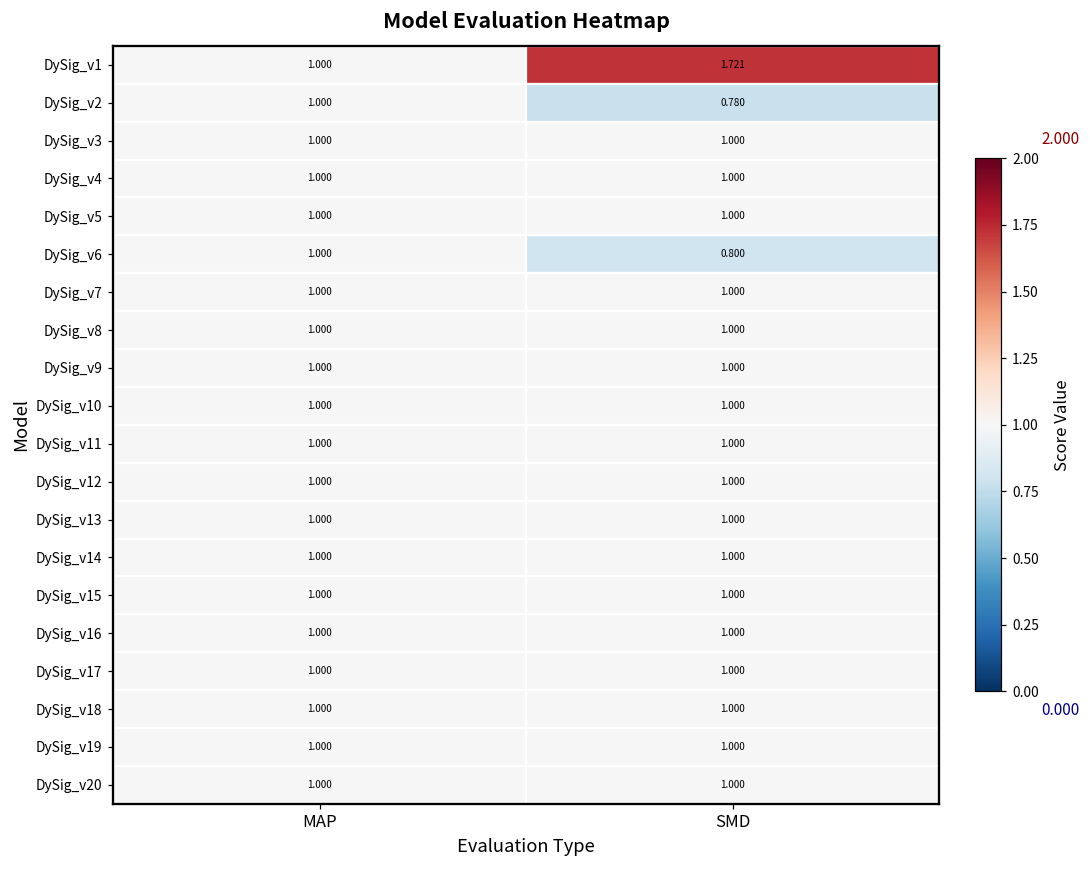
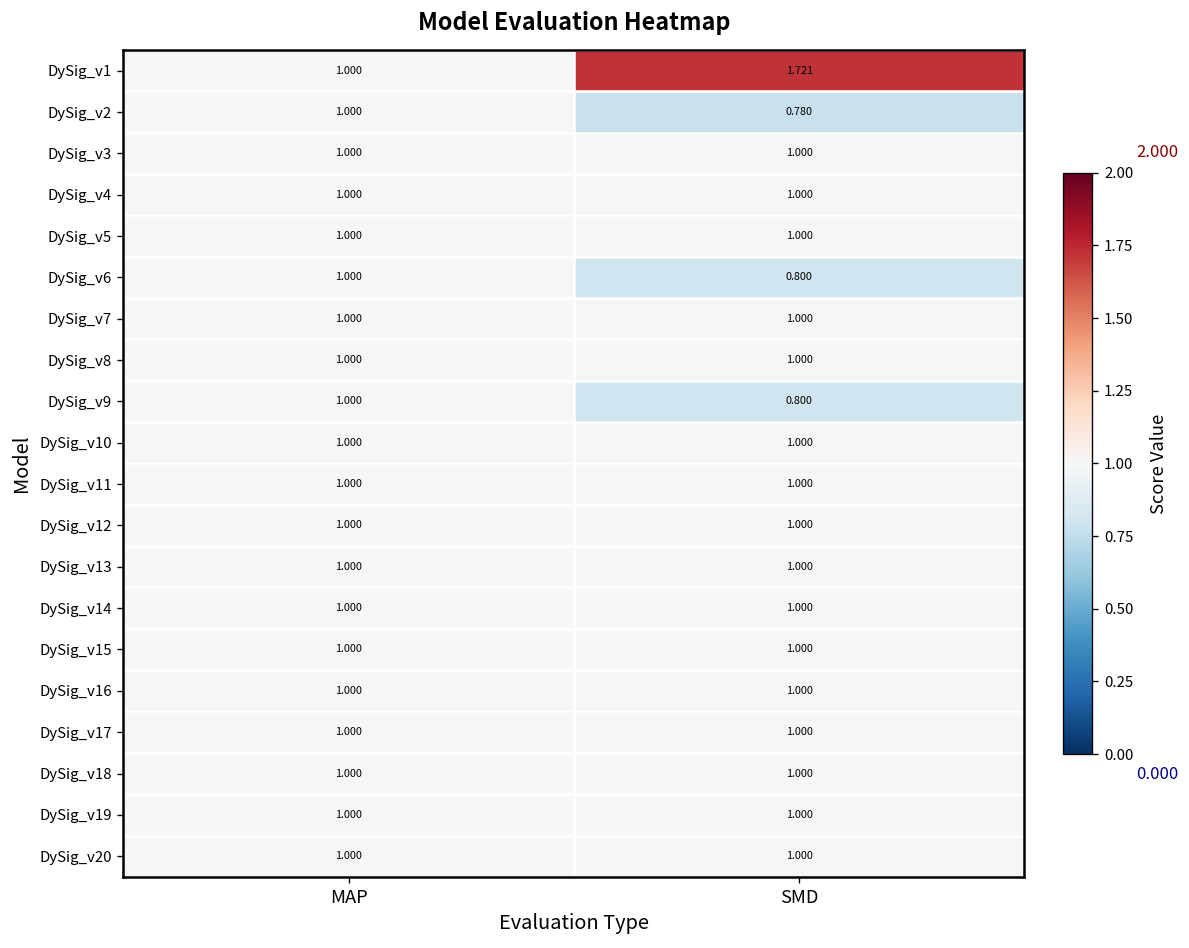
DySig_v9, SMD: 1.000 -> 0.800
